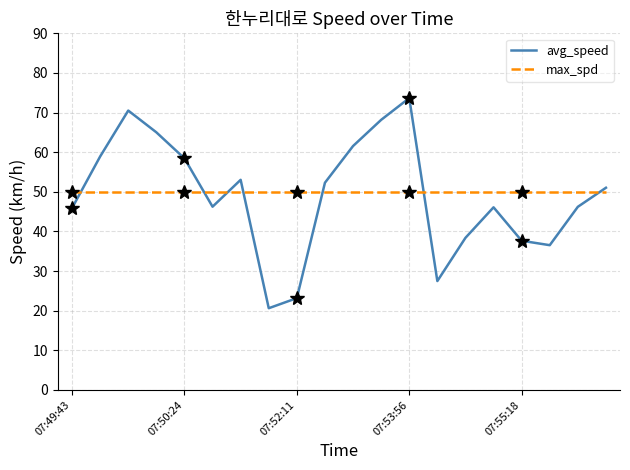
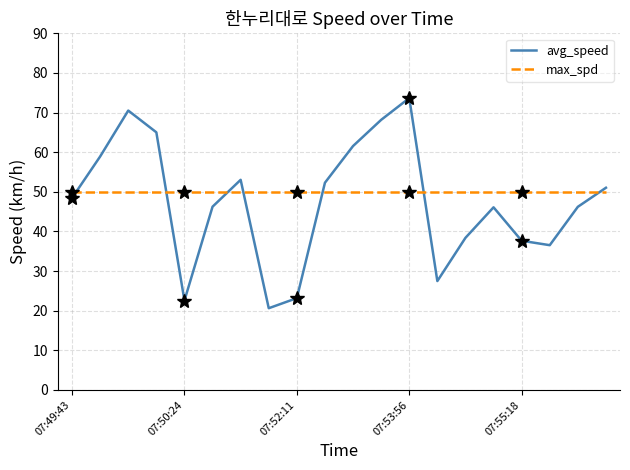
avg_speed, 07:49:43: 46 -> 48
avg_speed, 07:50:24: 58 -> 23
